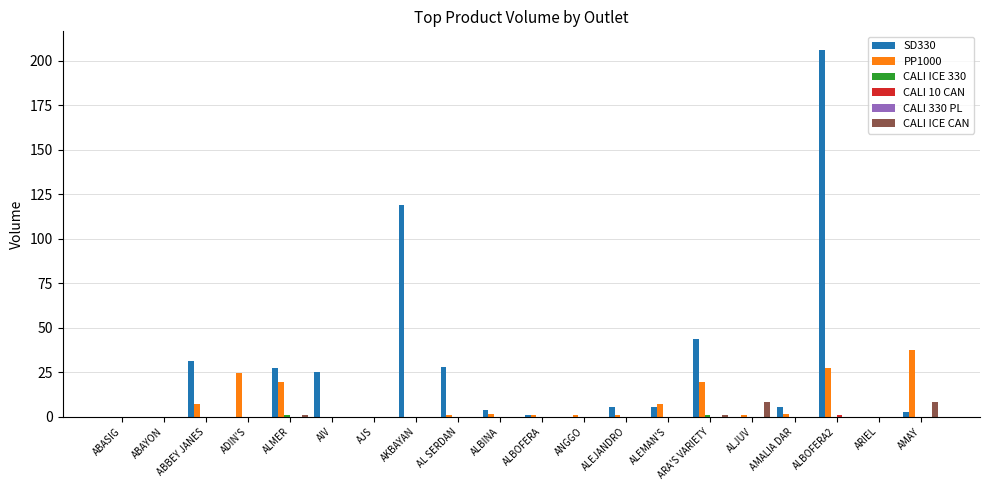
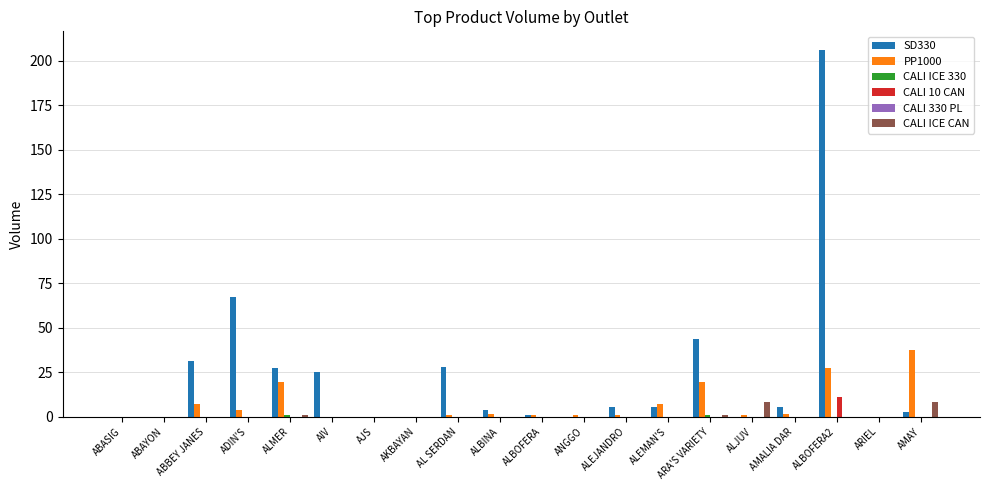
SD330, ADIN'S: 0 -> 67
PP1000, ADIN'S: 25 -> 4
SD330, AKBAYAN: 119 -> 0
CALI 10 CAN, ALBOFERA2: 1 -> 11
